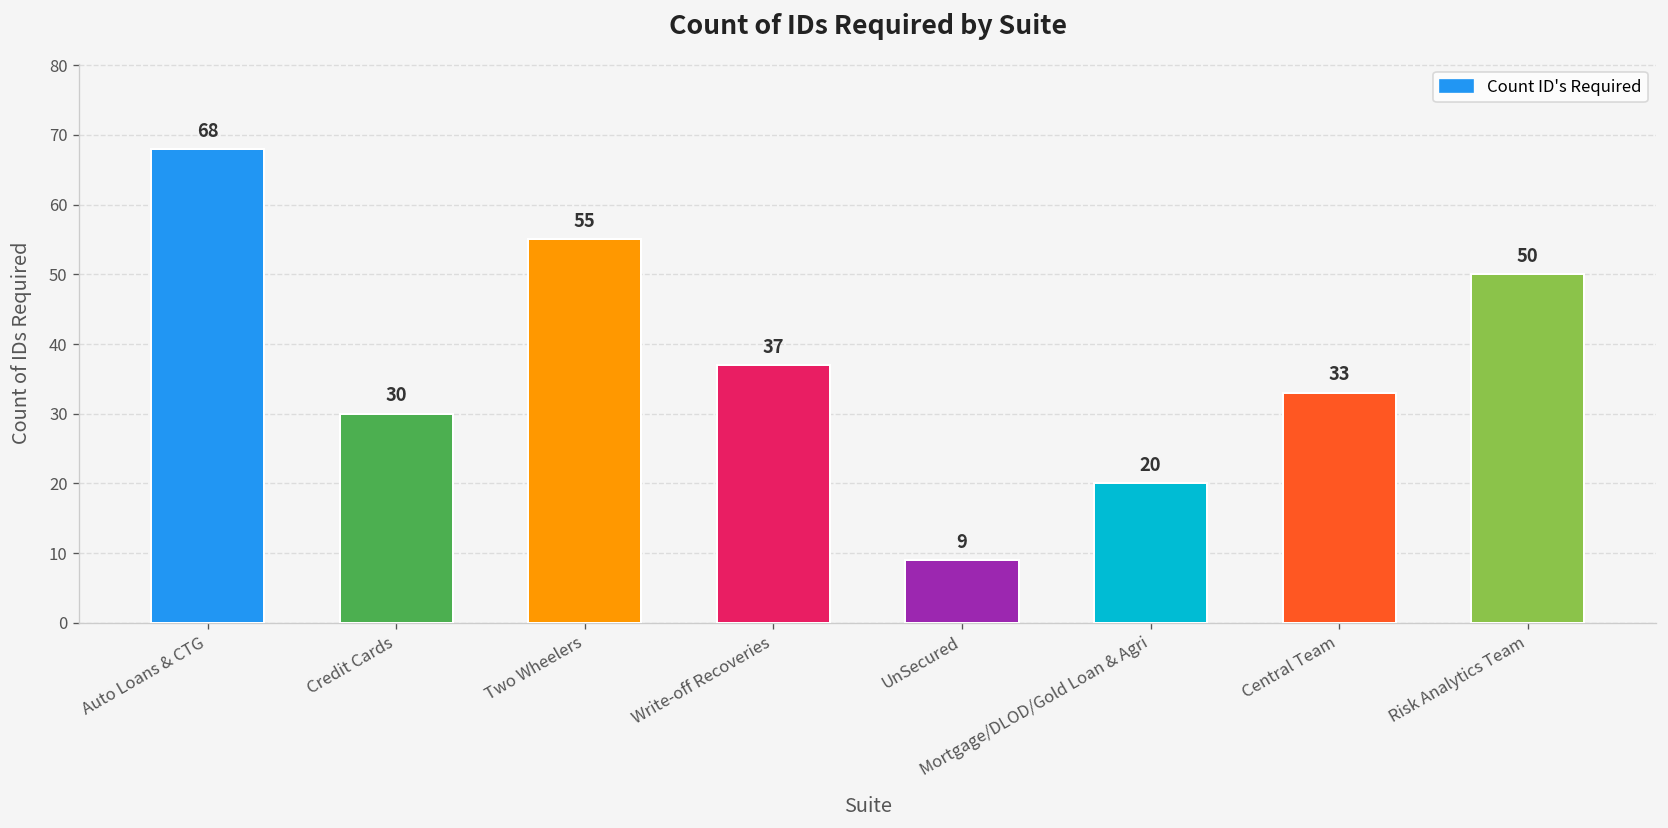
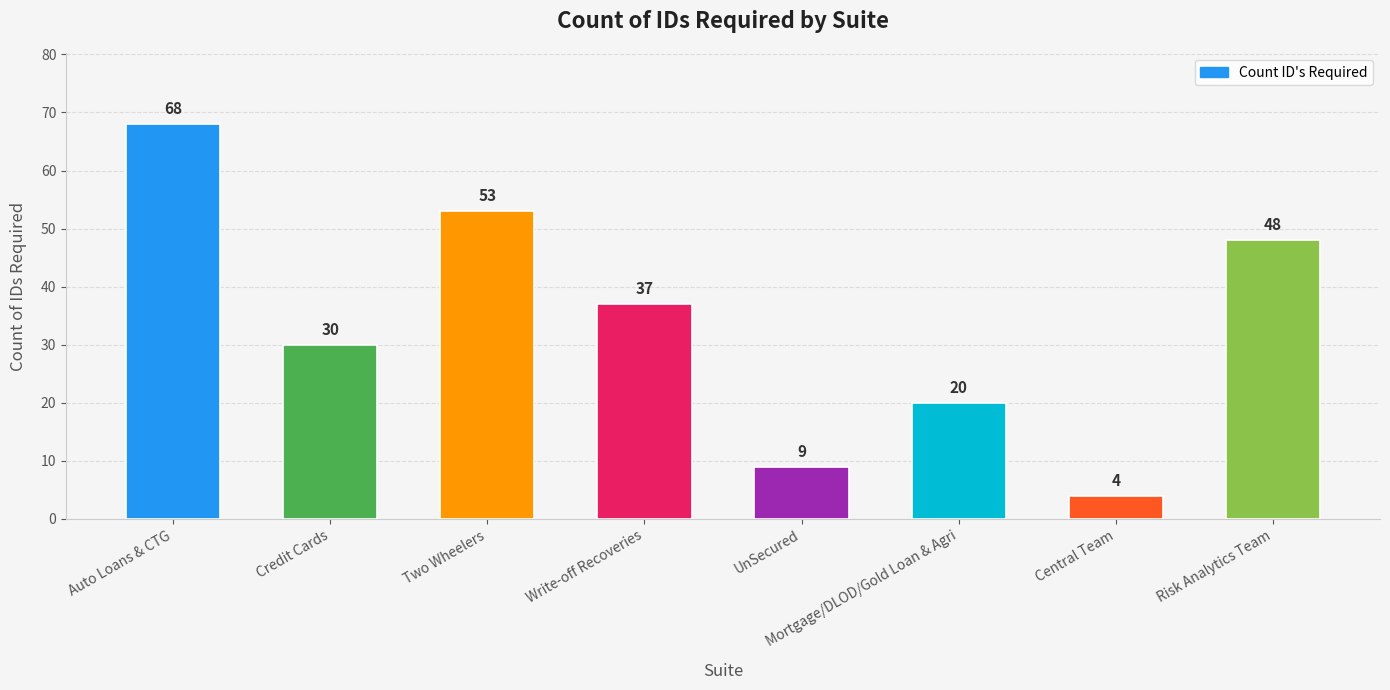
Two Wheelers: 55 -> 53
Central Team: 33 -> 4
Risk Analytics Team: 50 -> 48
